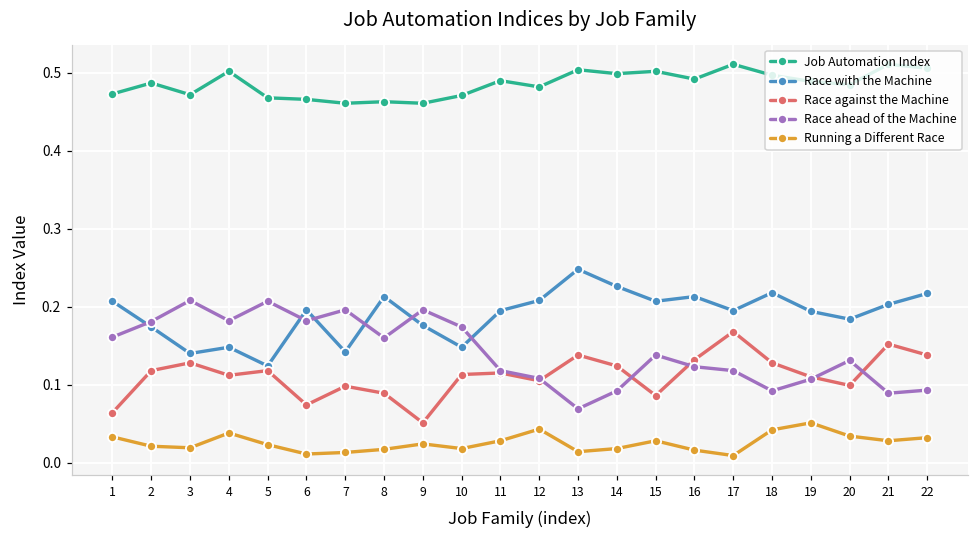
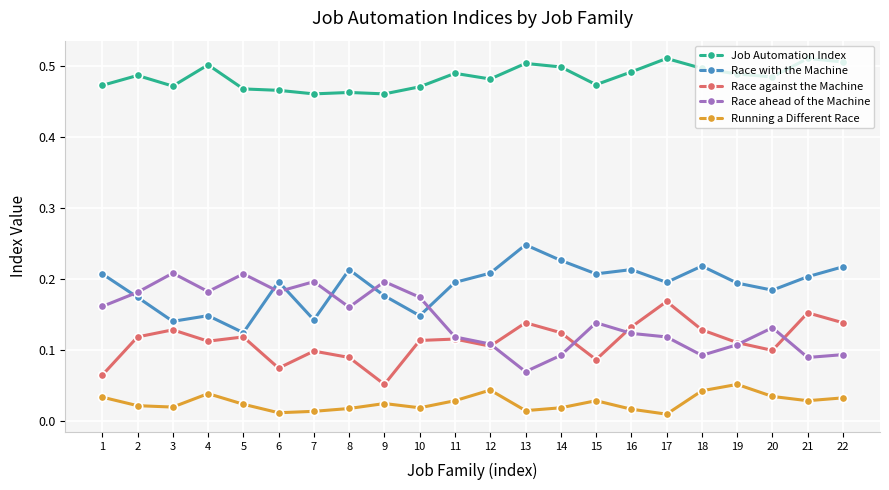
Job Automation Index, 15: 0.50 -> 0.47
